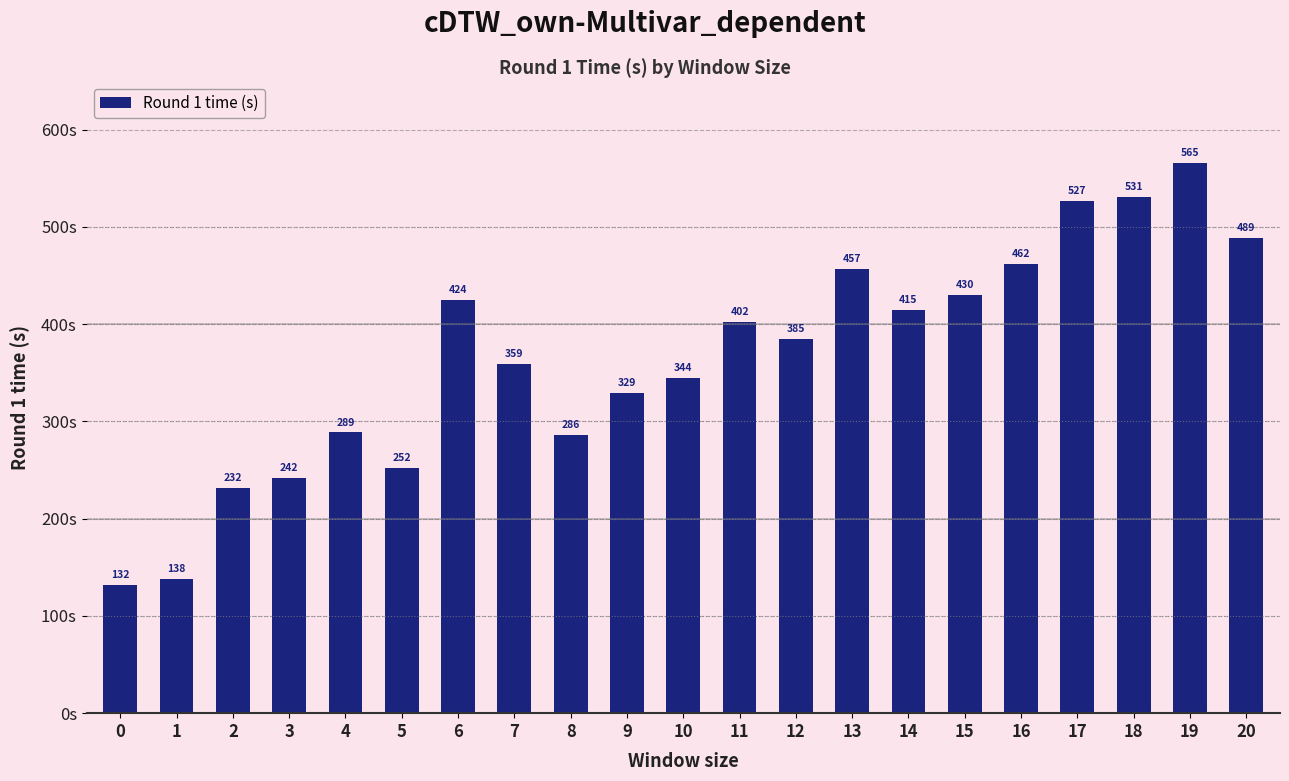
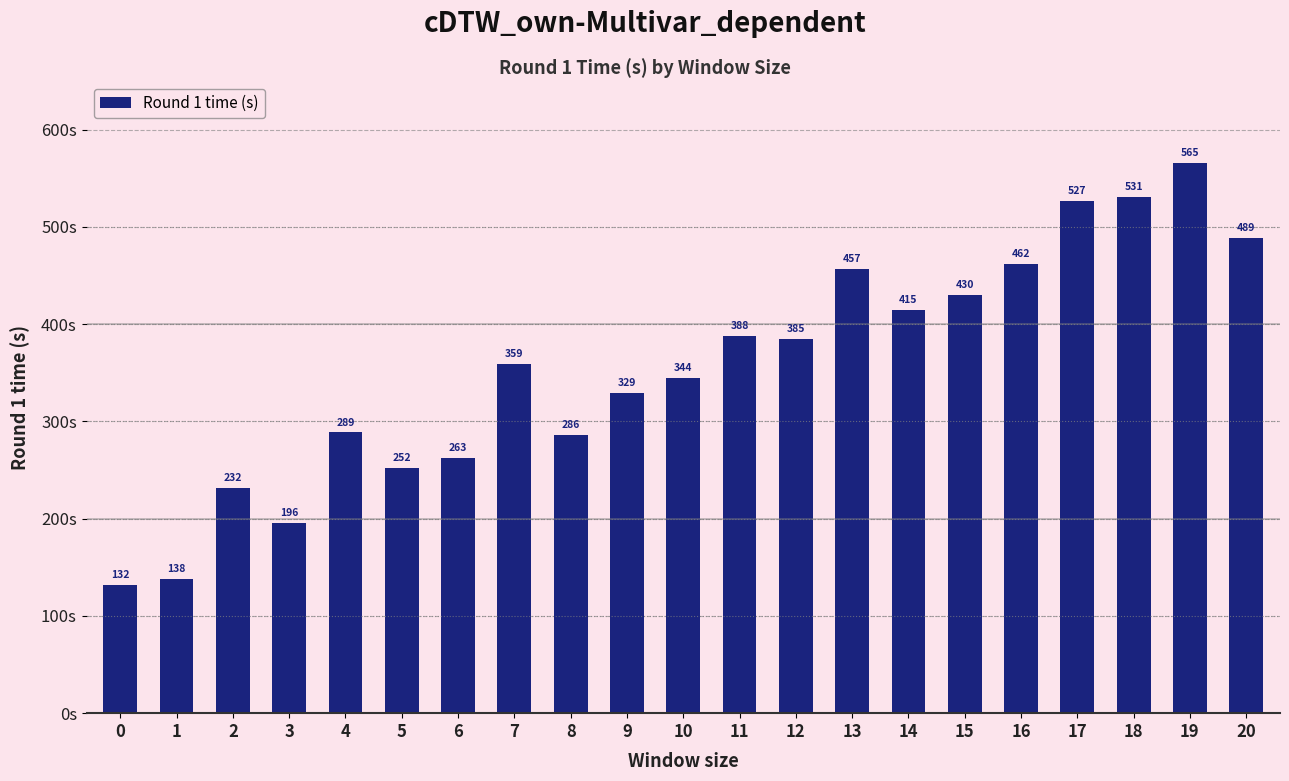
3: 242 -> 196
6: 424 -> 263
11: 402 -> 388
